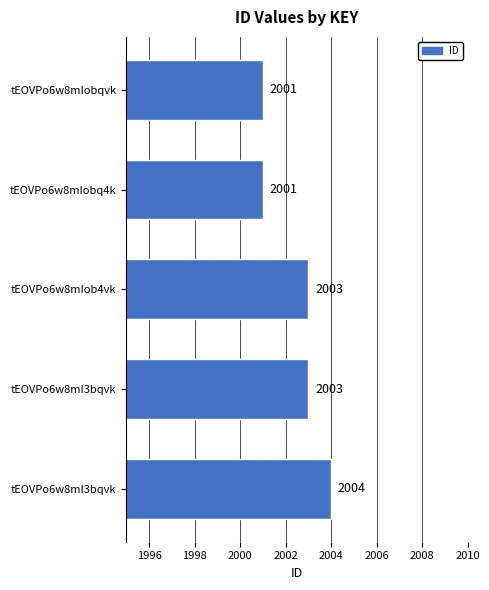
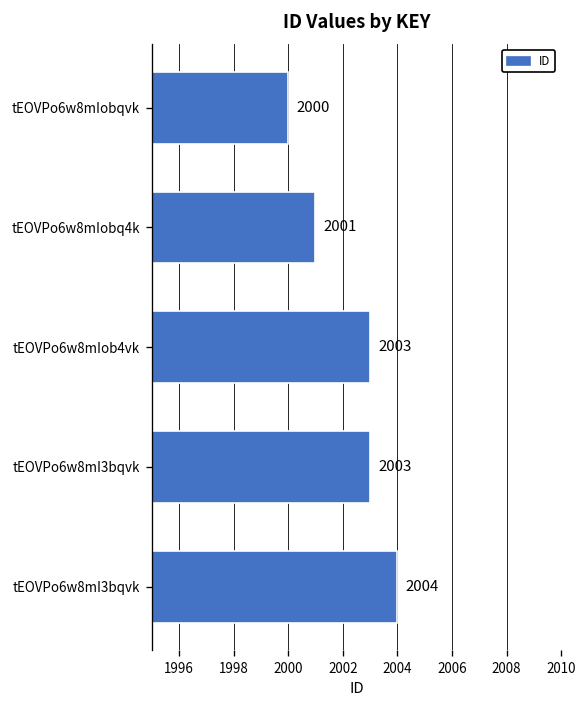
tEOVPo6w8mIobqvk: 2001 -> 2000
